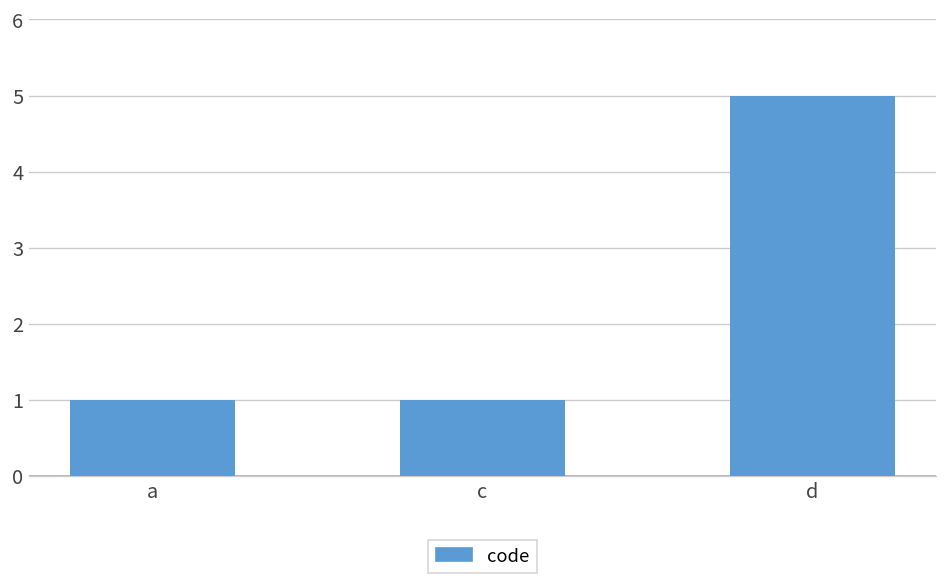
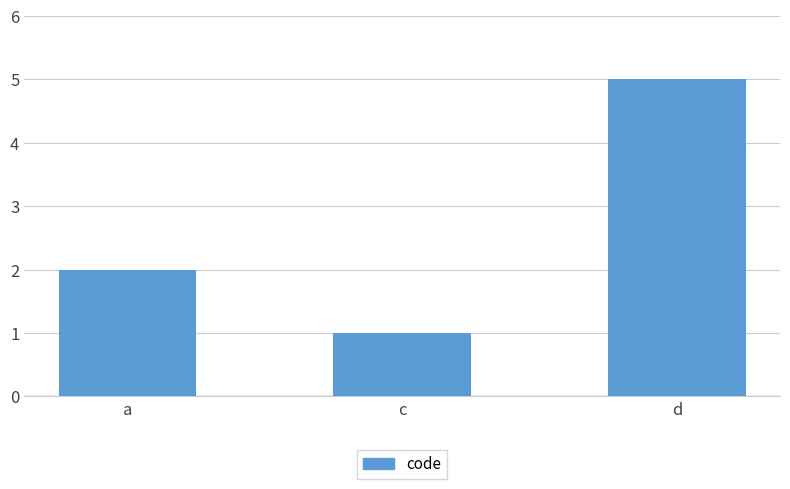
a: 1 -> 2
